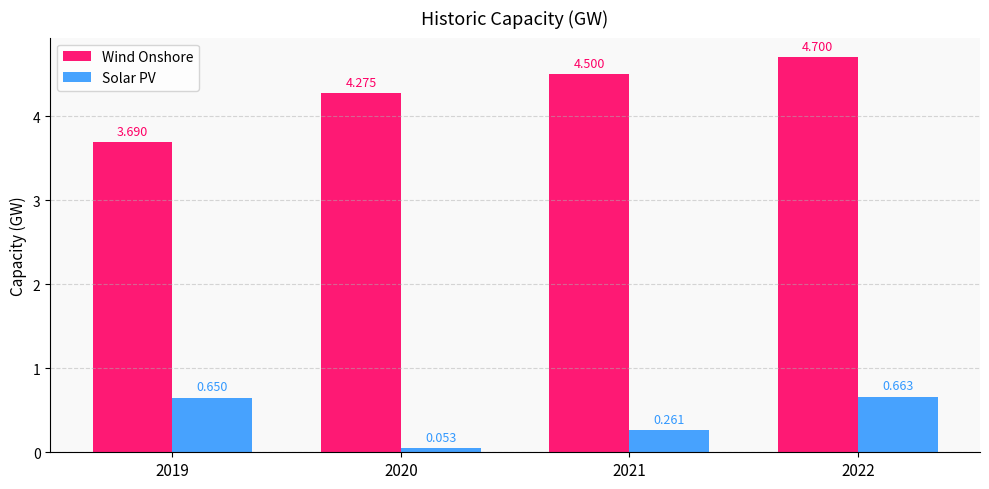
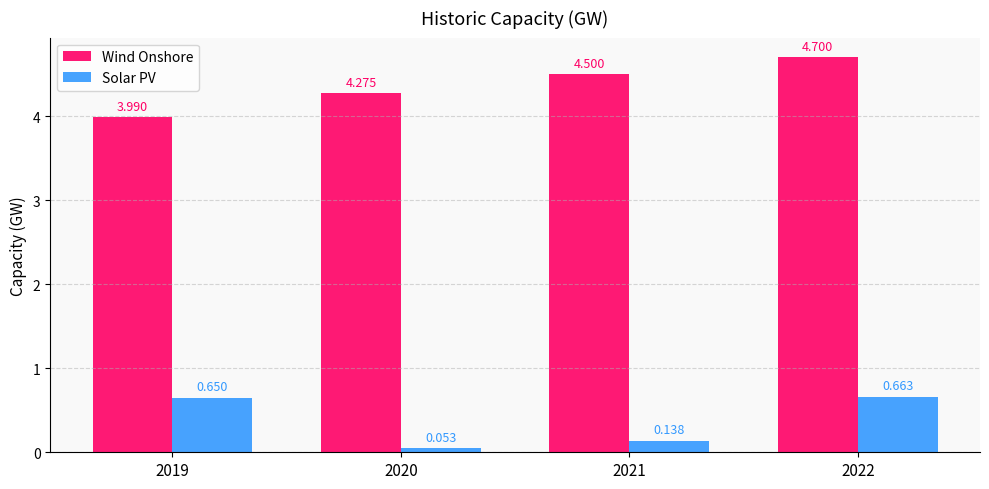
Wind Onshore, 2019: 3.690 -> 3.990
Solar PV, 2021: 0.261 -> 0.138
